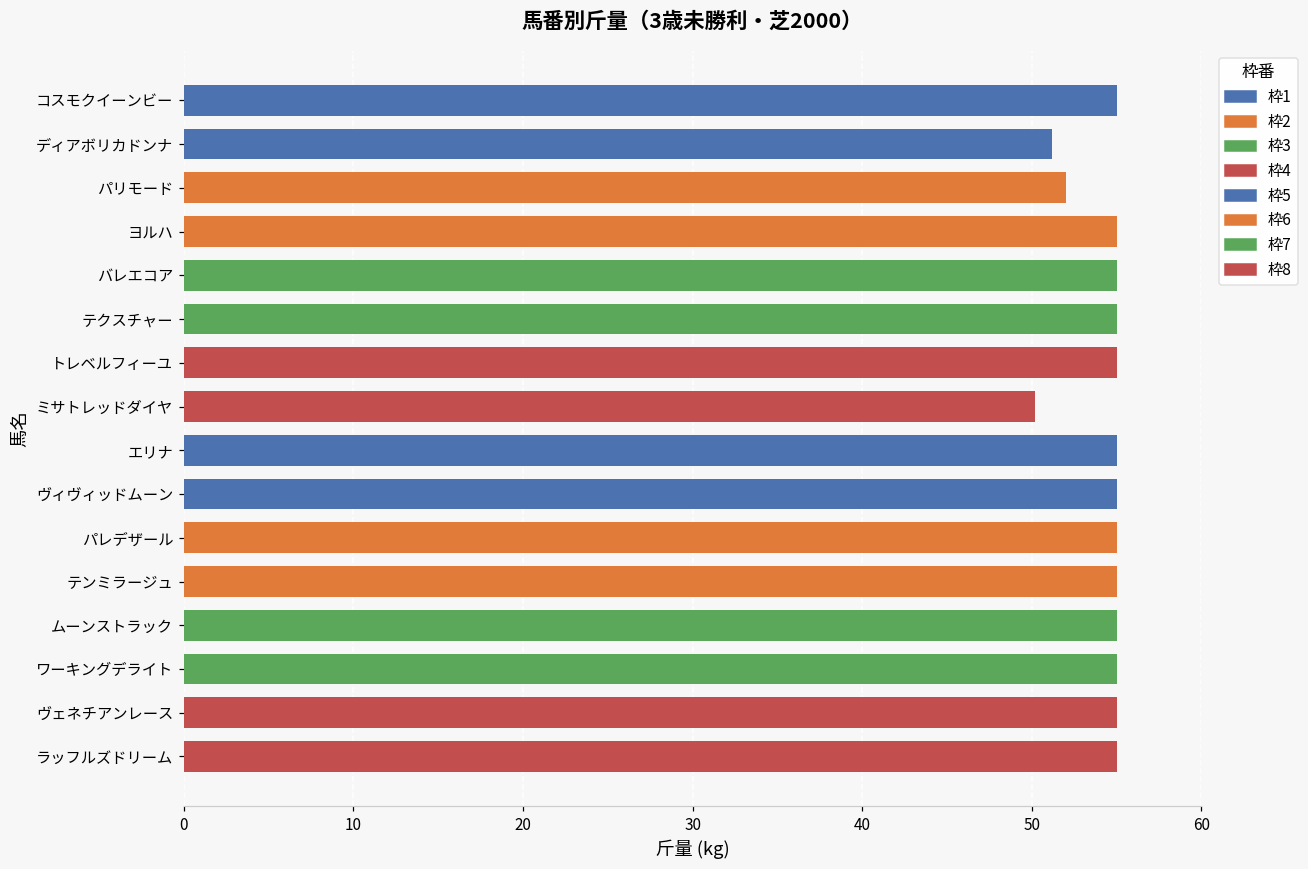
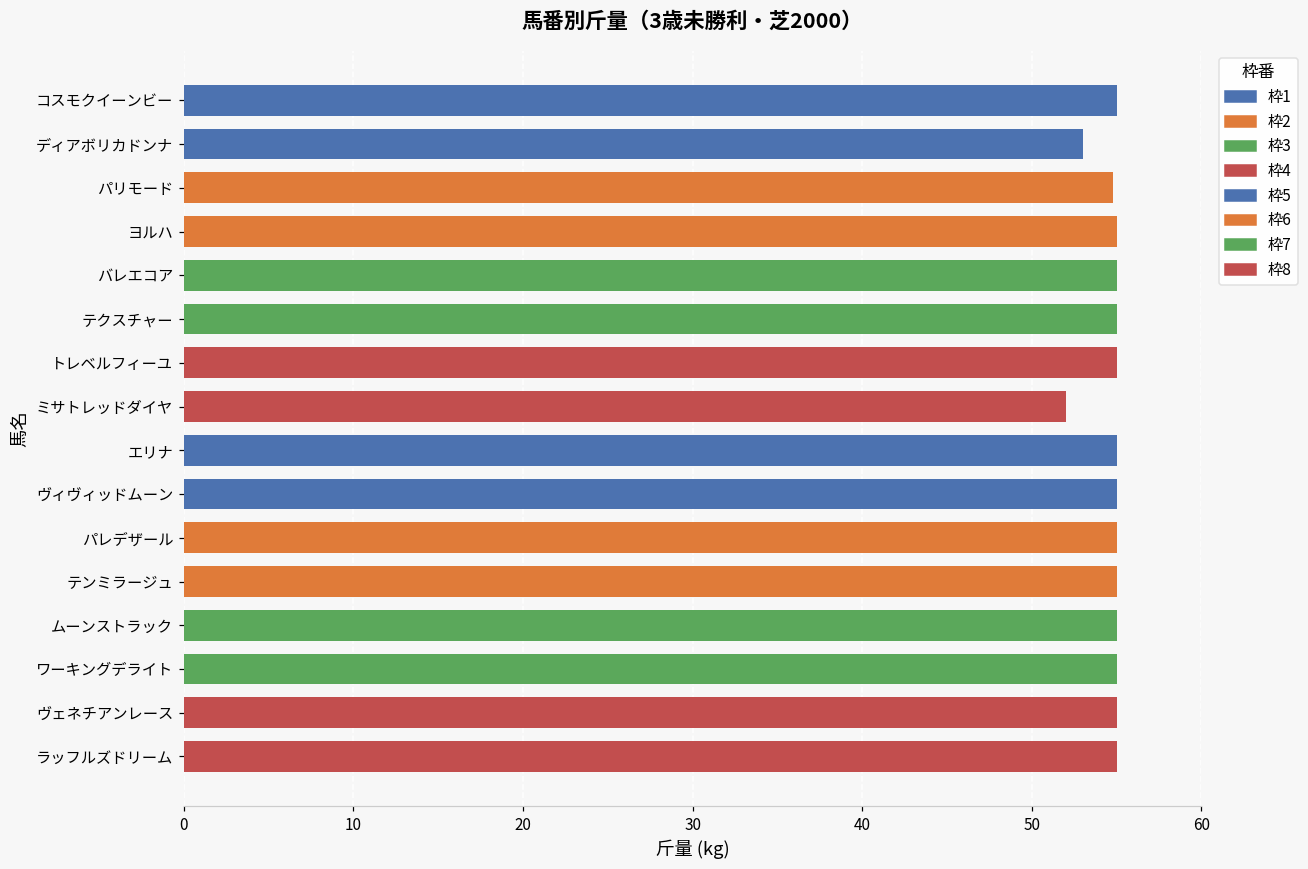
ディアボリカドンナ: 51.2 -> 53.0
パリモード: 52.0 -> 54.8
ミサトレッドダイヤ: 50.2 -> 52.0
